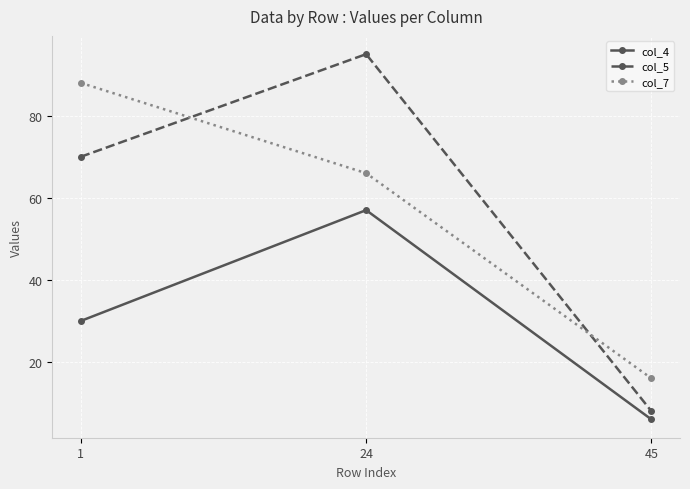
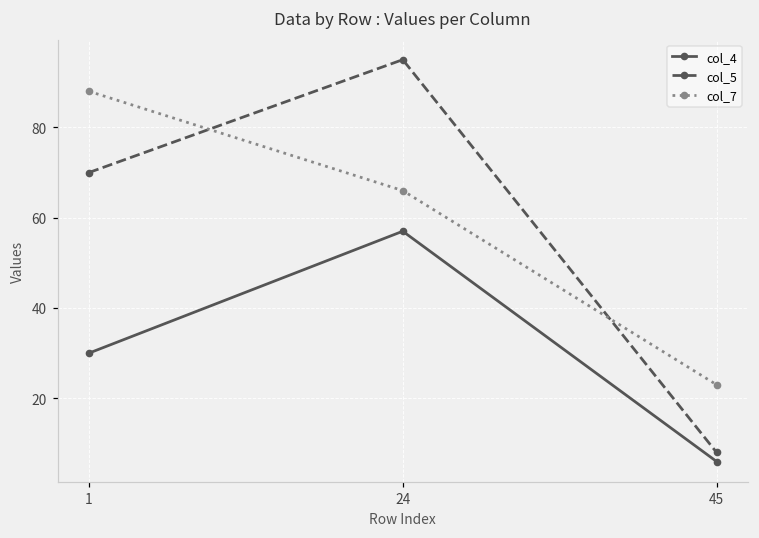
col_7, 45: 16 -> 23
